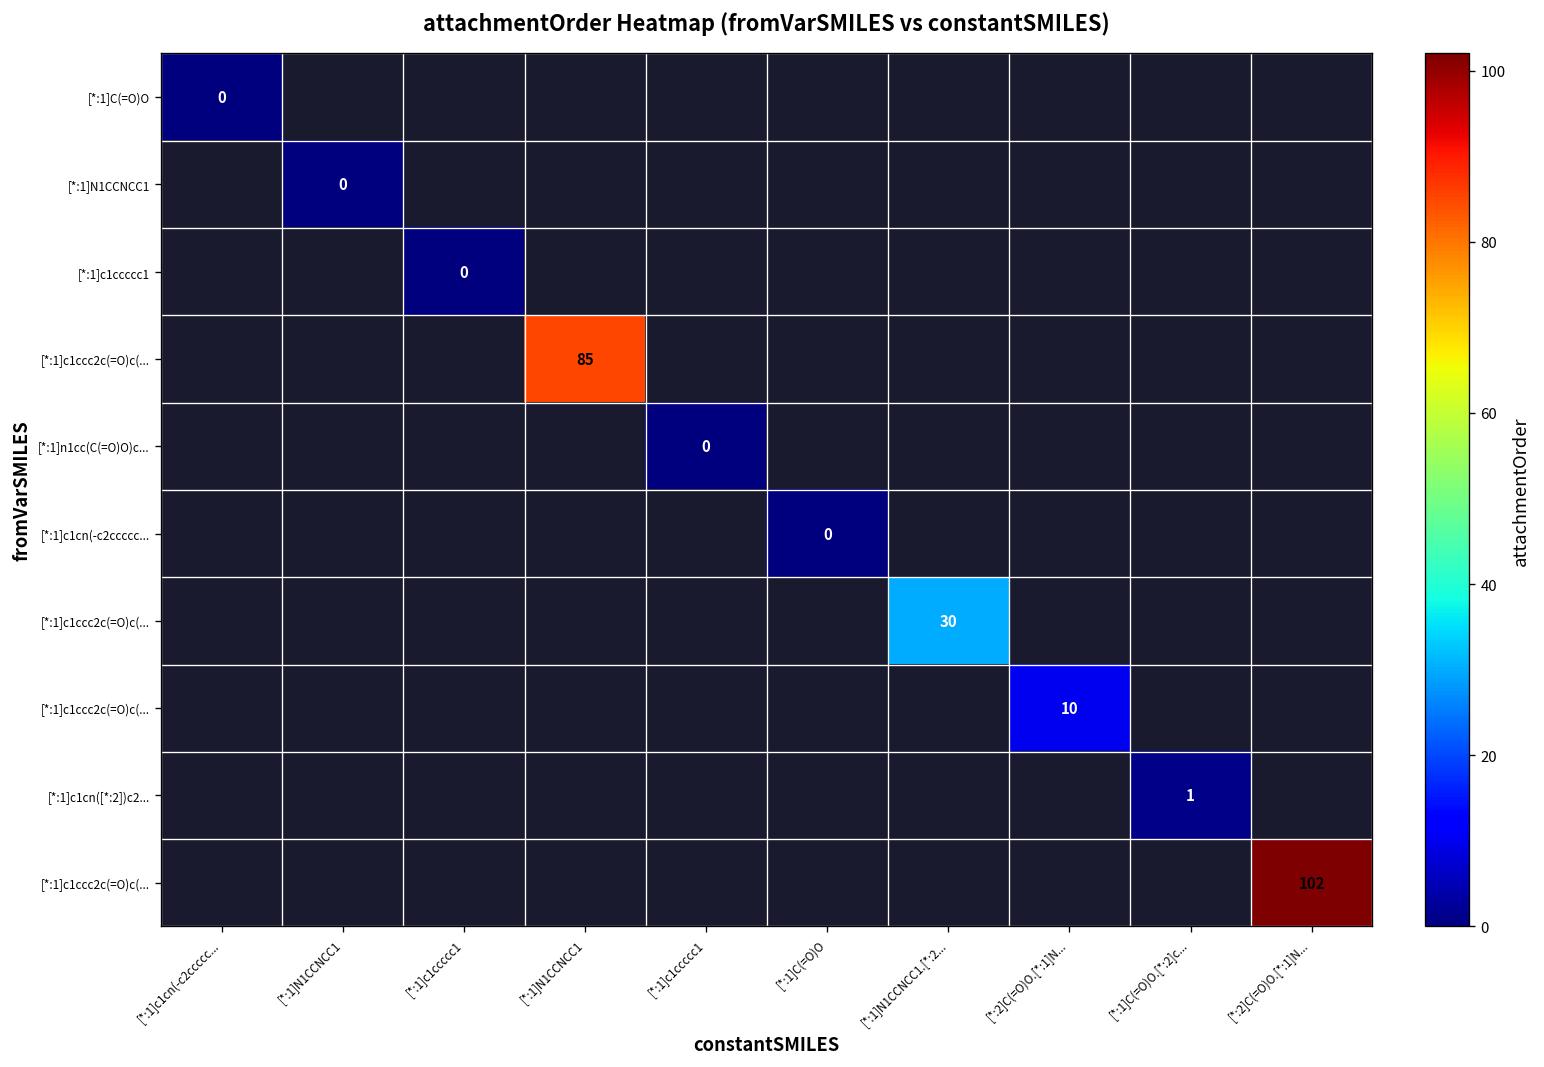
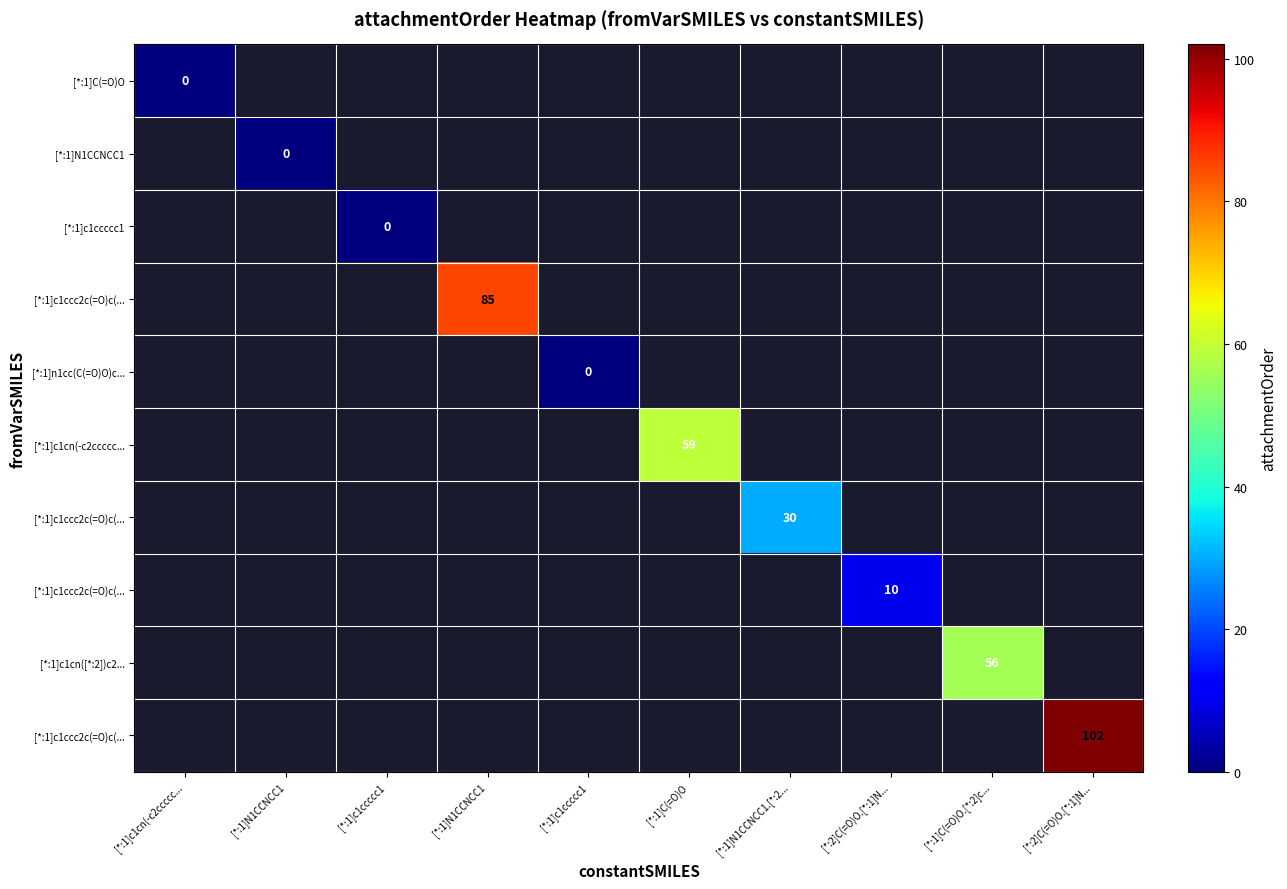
[*:1]c1cn(-c2ccccc..., [*:1]C(=O)O: 0 -> 59
[*:1]c1cn([*:2])c2..., [*:1]C(=O)O.[*:2]c...: 1 -> 56
